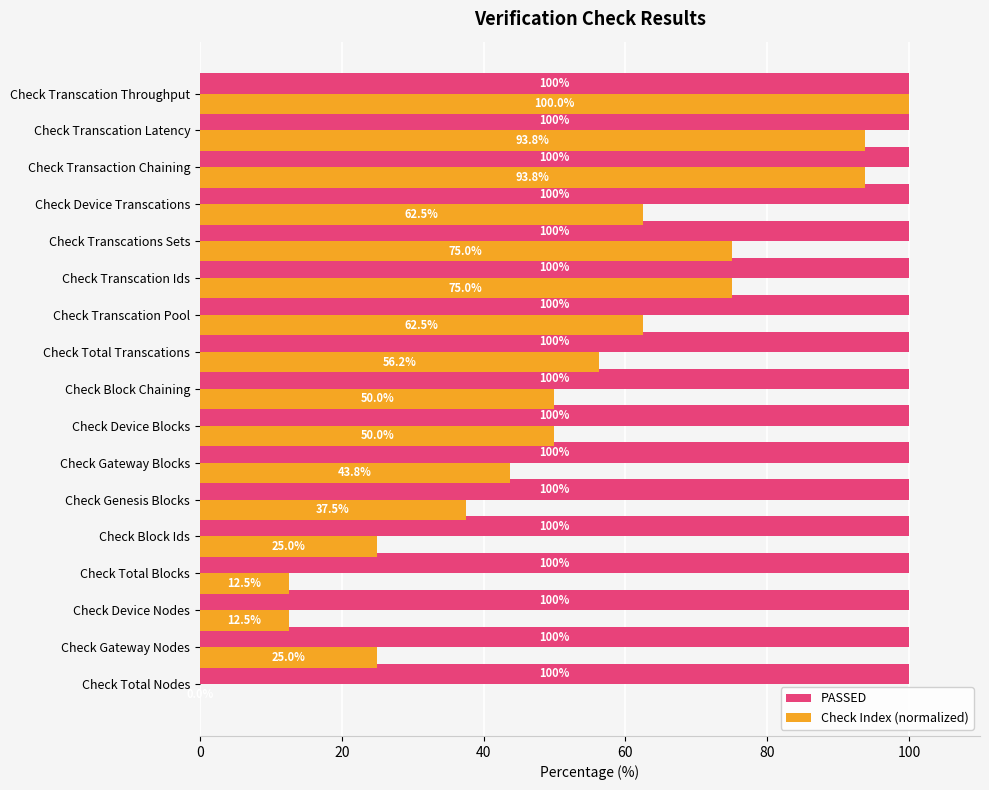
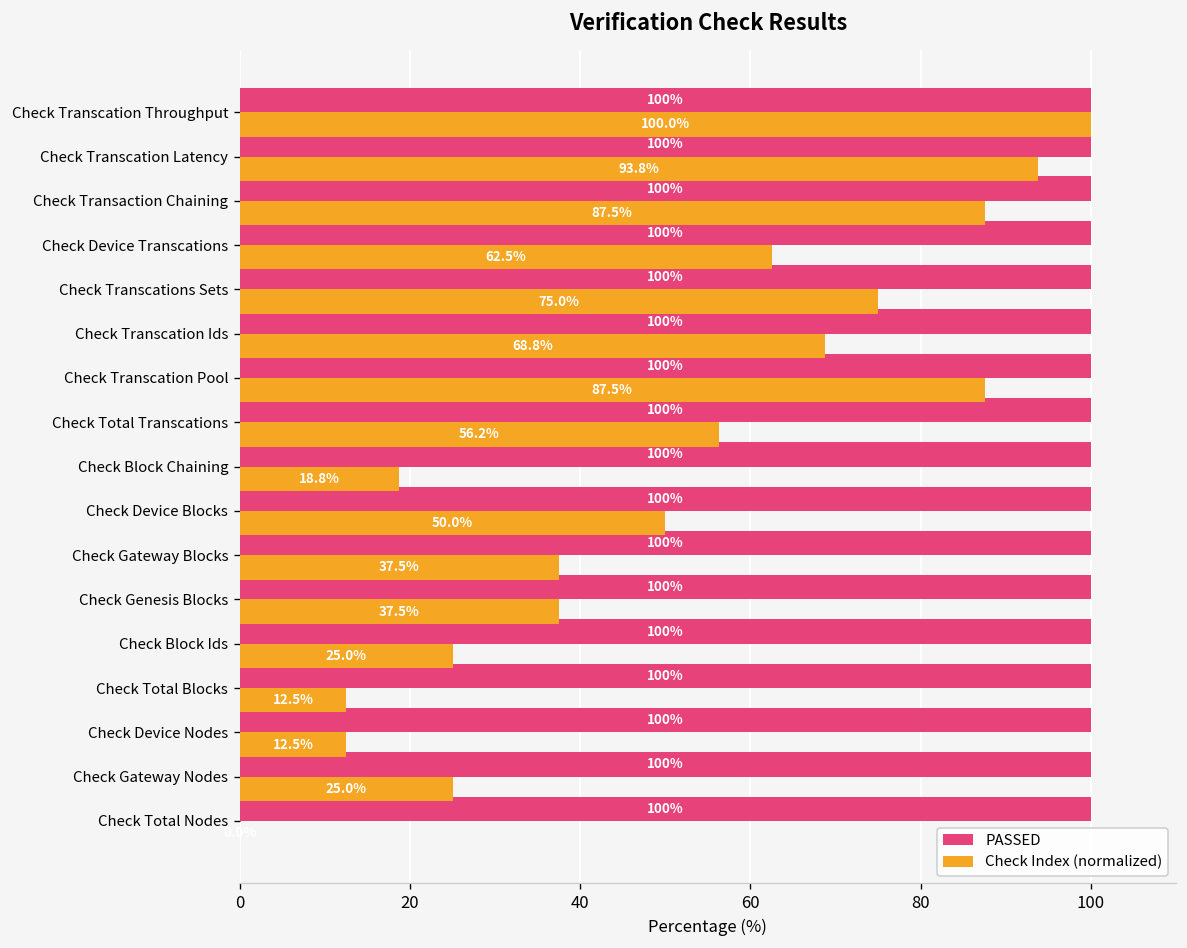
Check Index (normalized), Check Transaction Chaining: 93.8% -> 87.5%
Check Index (normalized), Check Transcation Ids: 75.0% -> 68.8%
Check Index (normalized), Check Transcation Pool: 62.5% -> 87.5%
Check Index (normalized), Check Block Chaining: 50.0% -> 18.8%
Check Index (normalized), Check Gateway Blocks: 43.8% -> 37.5%
